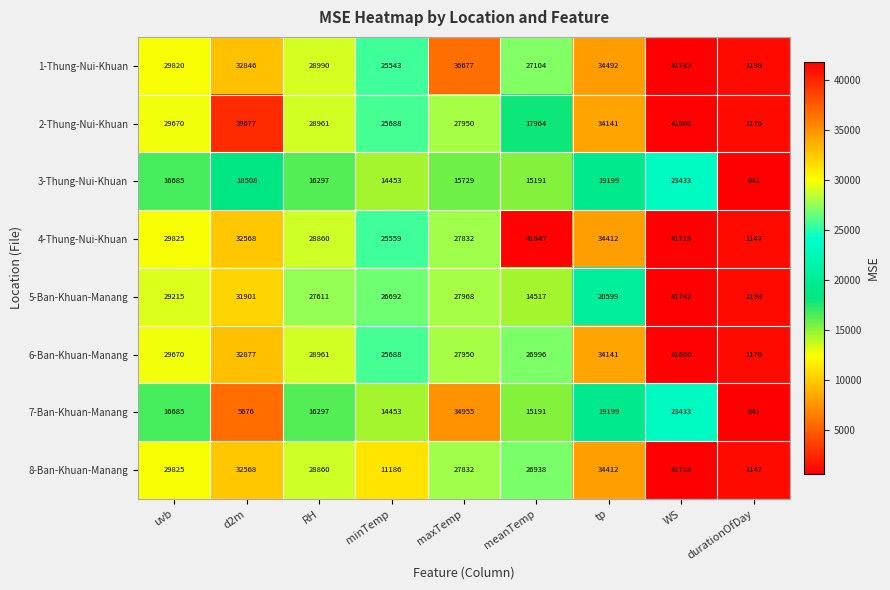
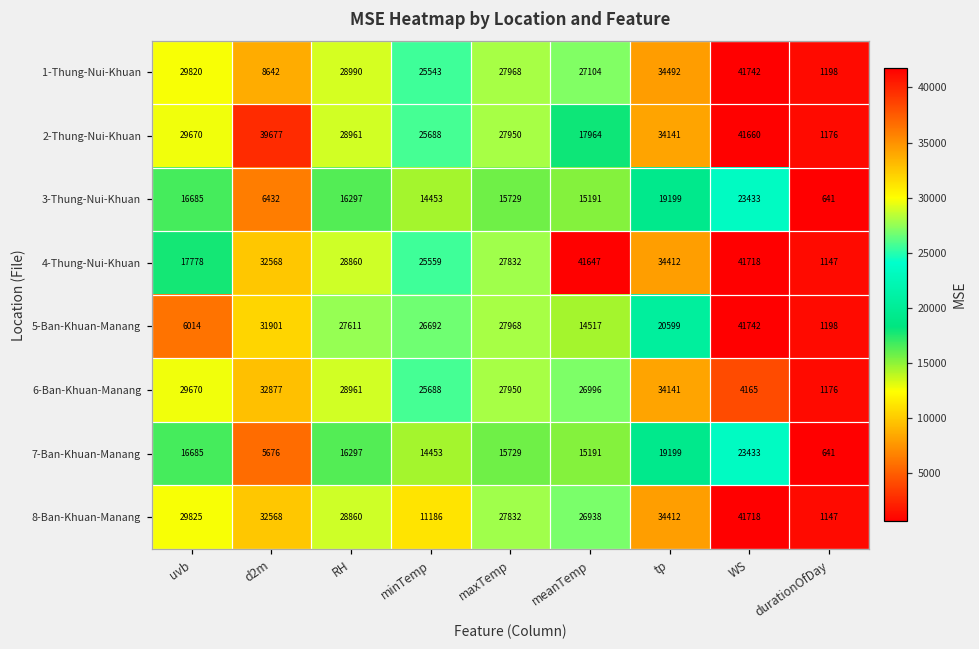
1-Thung-Nui-Khuan, d2m: 32846 -> 8642
1-Thung-Nui-Khuan, maxTemp: 36677 -> 27968
3-Thung-Nui-Khuan, d2m: 18508 -> 6432
4-Thung-Nui-Khuan, uvb: 29825 -> 17778
5-Ban-Khuan-Manang, uvb: 29215 -> 6014
6-Ban-Khuan-Manang, WS: 41660 -> 4165
7-Ban-Khuan-Manang, maxTemp: 34955 -> 15729
